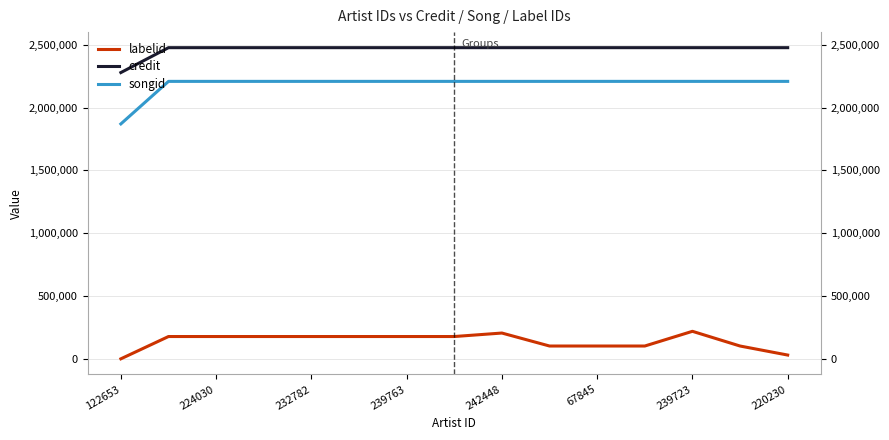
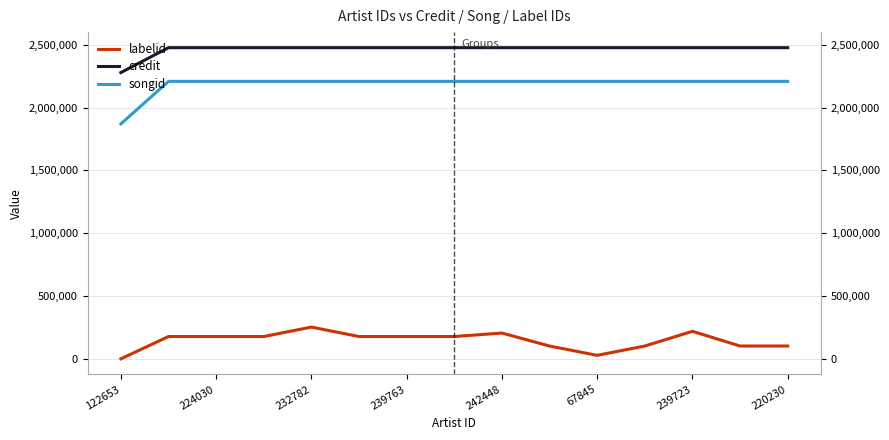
labelid, 232782: 180,000 -> 250,000
labelid, 67845: 100,000 -> 30,000
labelid, 220230: 30,000 -> 100,000
